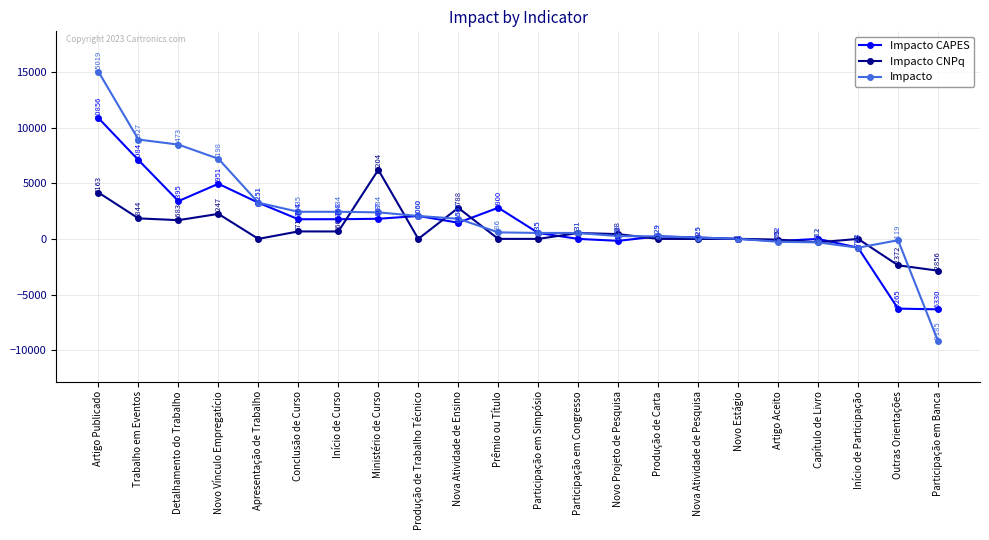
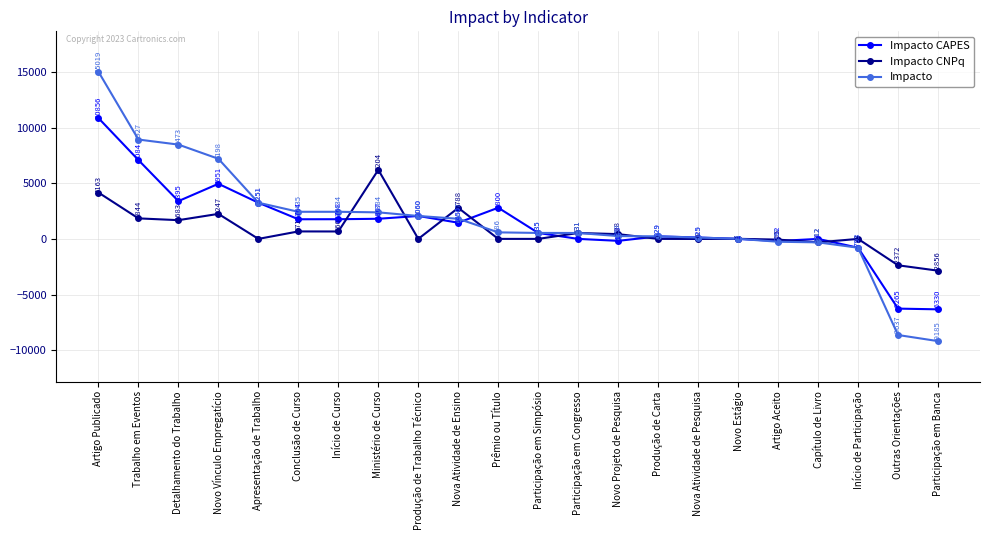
Impacto, Outras Orientações: -119 -> -8637
